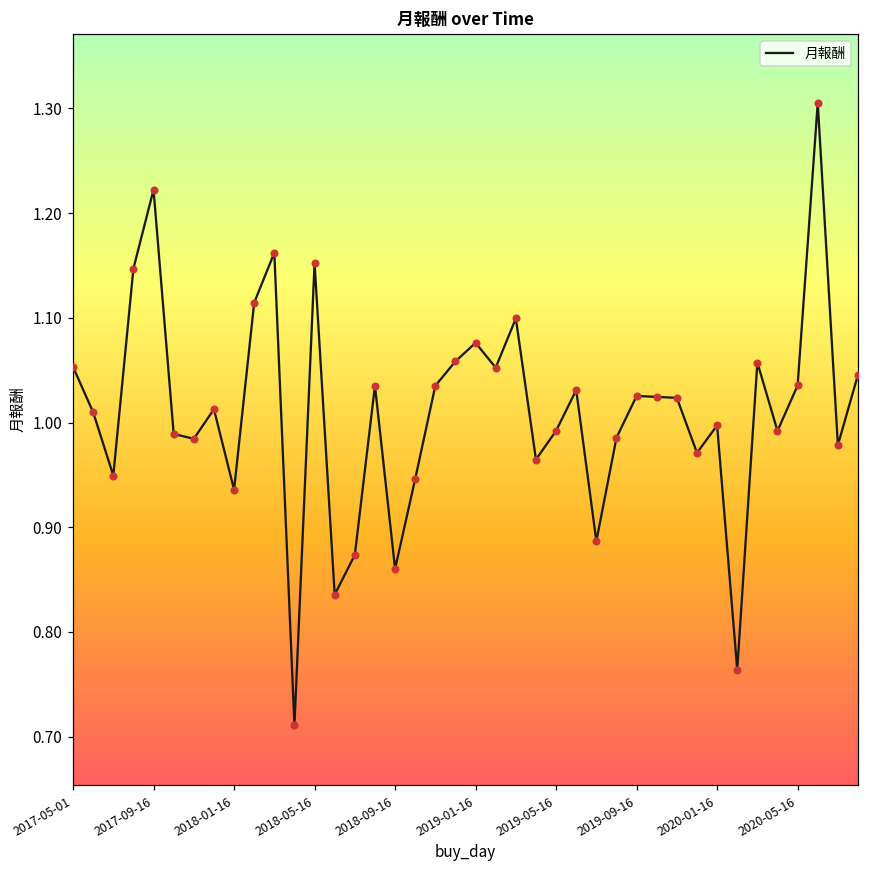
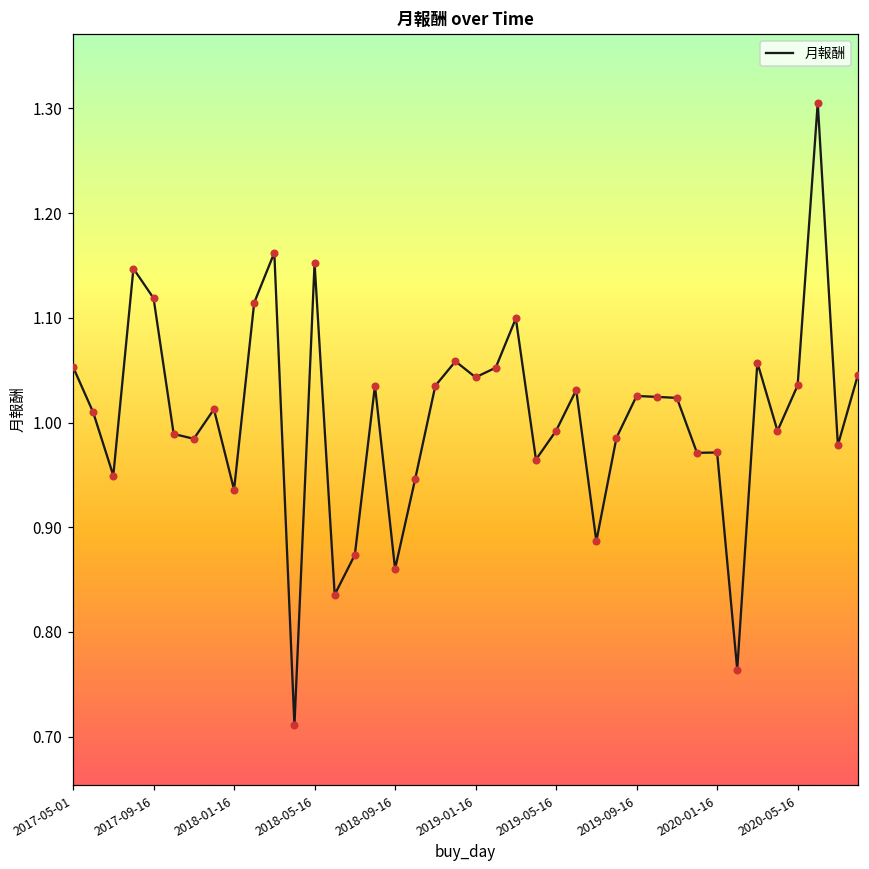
2017-09-16: 1.22 -> 1.12
2019-01-16: 1.08 -> 1.04
2020-01-16: 1.00 -> 0.97
